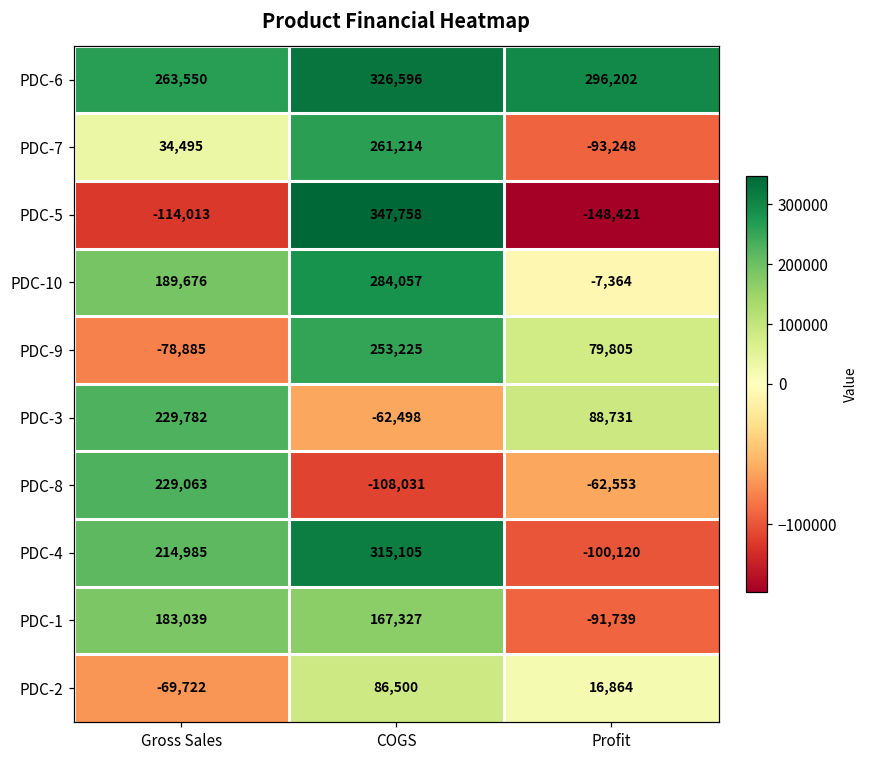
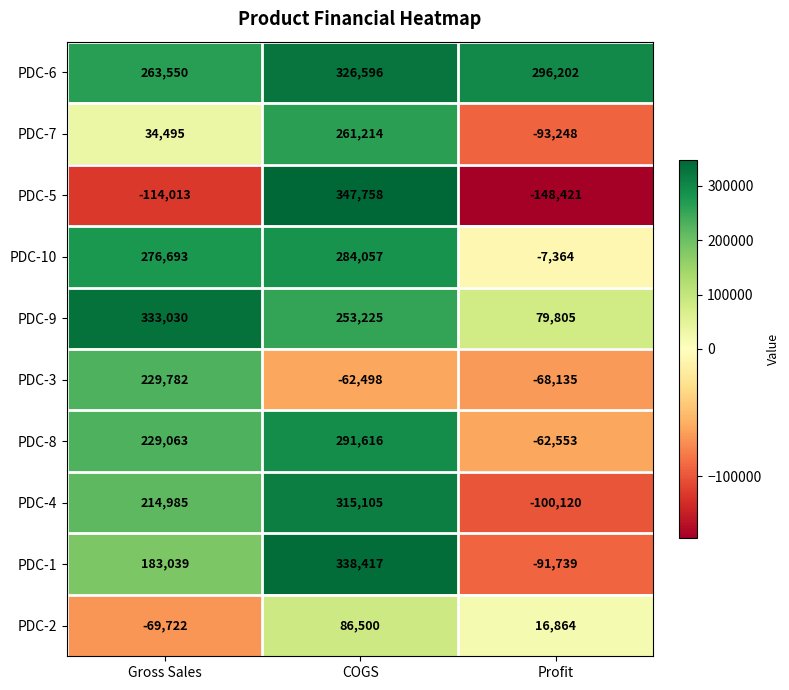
PDC-10, Gross Sales: 189,676 -> 276,693
PDC-9, Gross Sales: -78,885 -> 333,030
PDC-3, Profit: 88,731 -> -68,135
PDC-8, COGS: -108,031 -> 291,616
PDC-1, COGS: 167,327 -> 338,417
